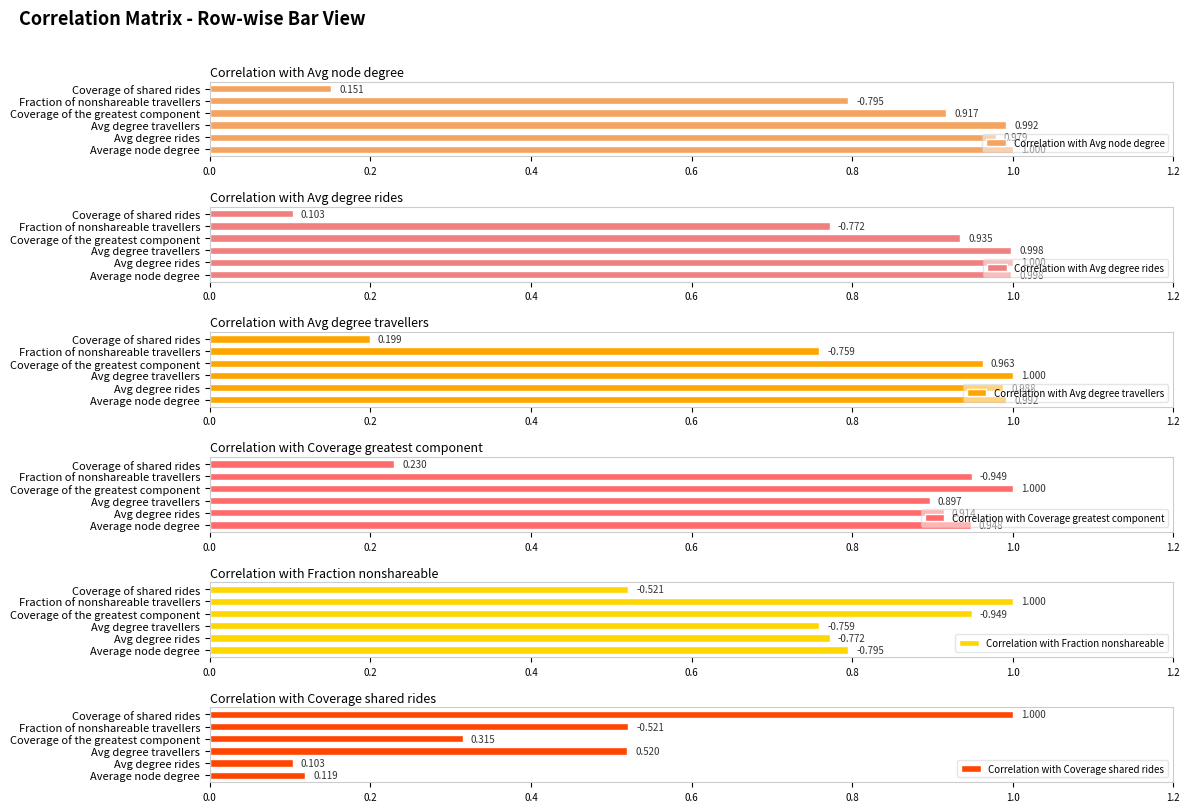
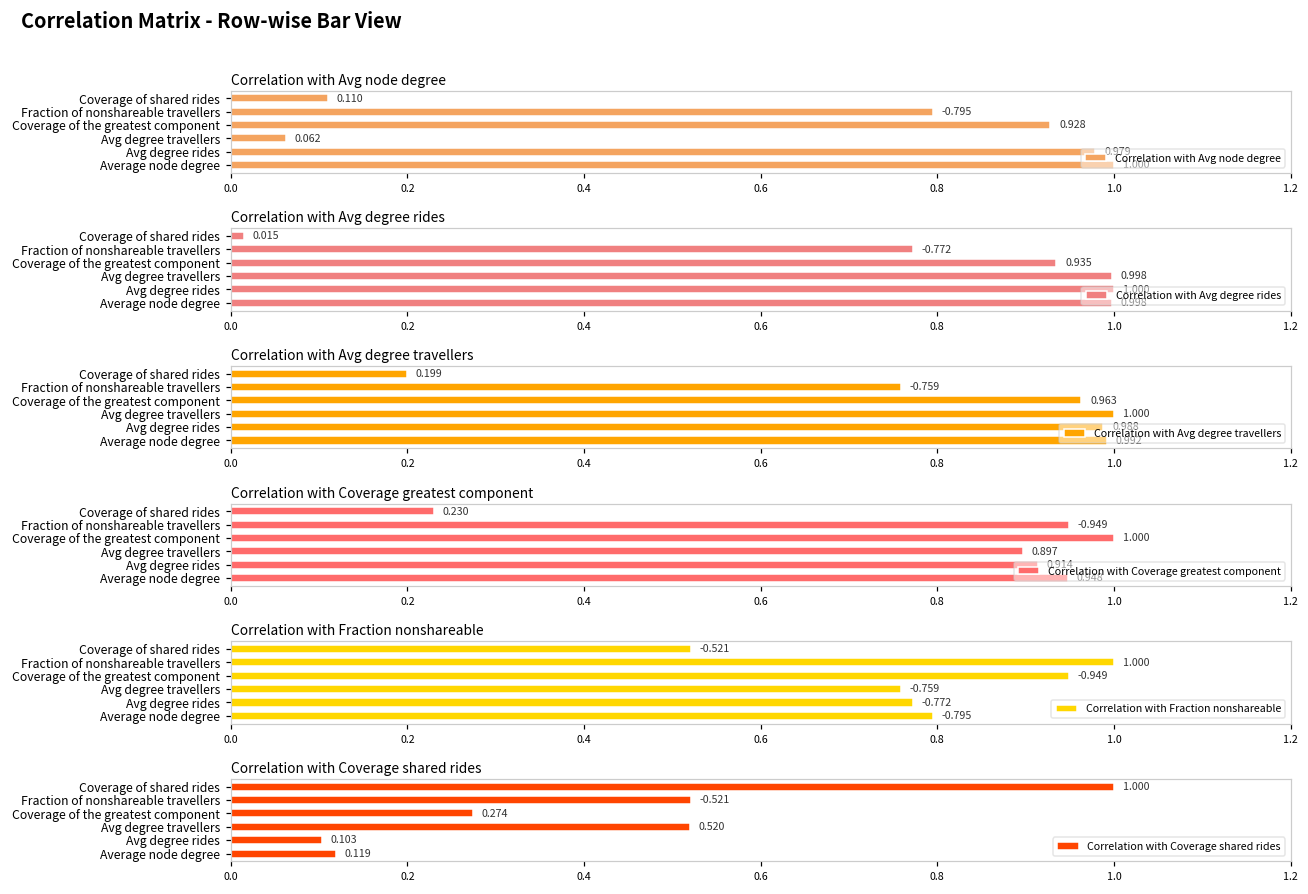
Correlation with Avg node degree, Coverage of shared rides: 0.151 -> 0.110
Correlation with Avg node degree, Coverage of the greatest component: 0.917 -> 0.928
Correlation with Avg node degree, Avg degree travellers: 0.992 -> 0.062
Correlation with Avg degree rides, Coverage of shared rides: 0.103 -> 0.015
Correlation with Coverage shared rides, Coverage of the greatest component: 0.315 -> 0.274
